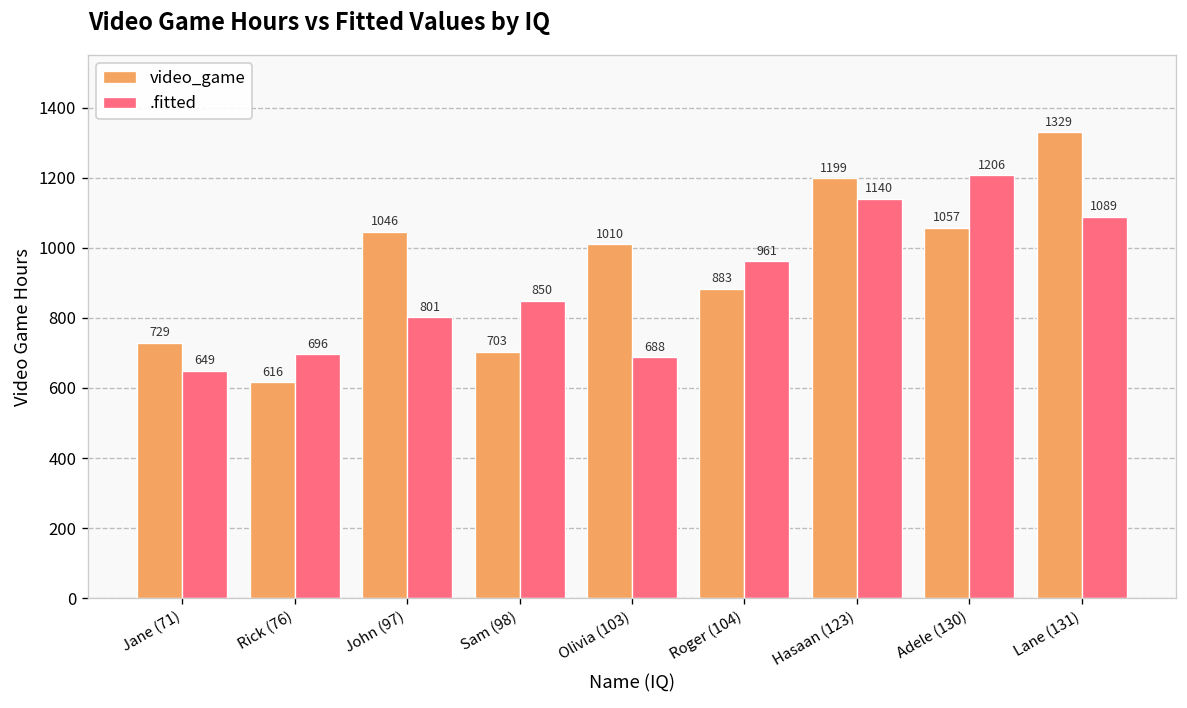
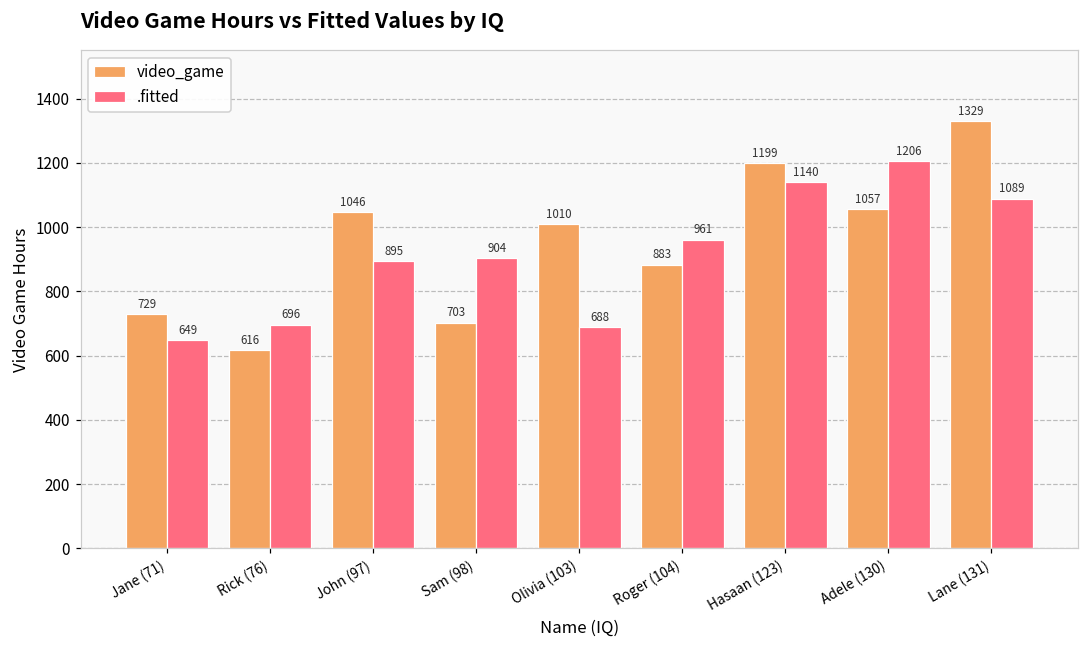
.fitted, John (97): 801 -> 895
.fitted, Sam (98): 850 -> 904
